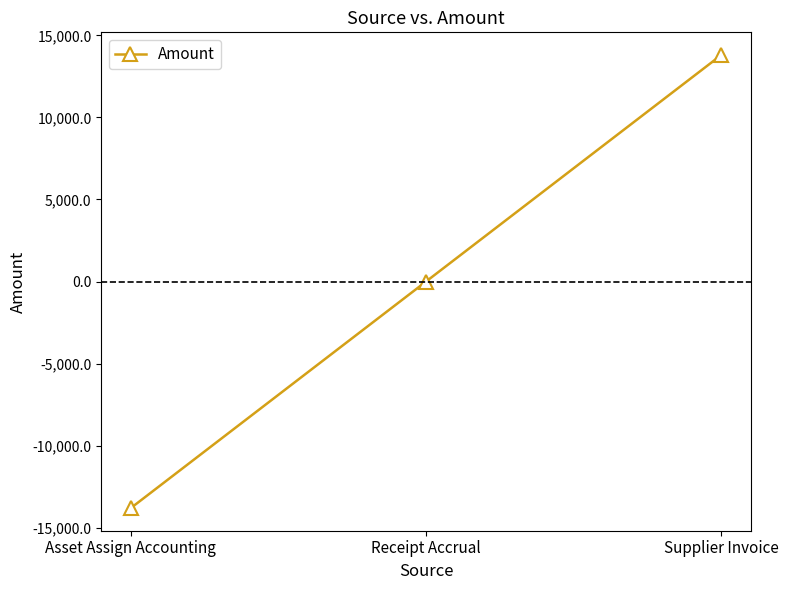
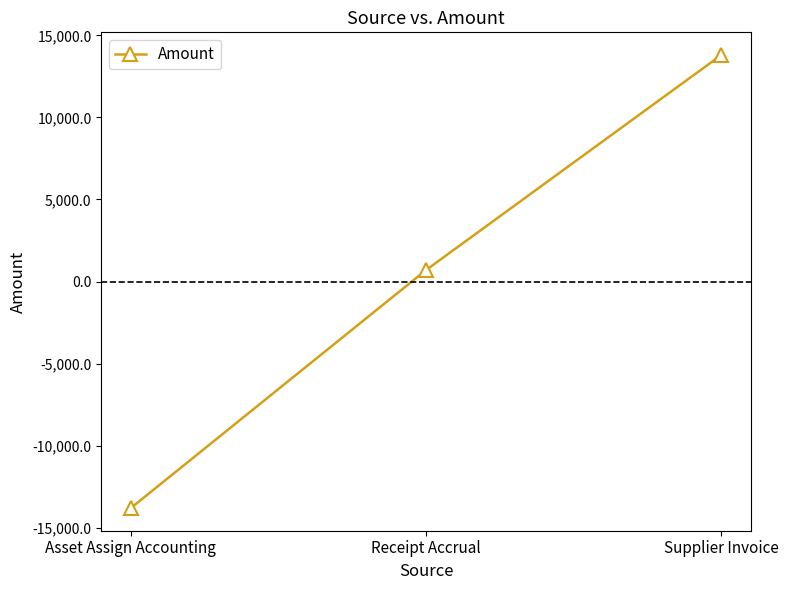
Receipt Accrual: 0 -> 700
